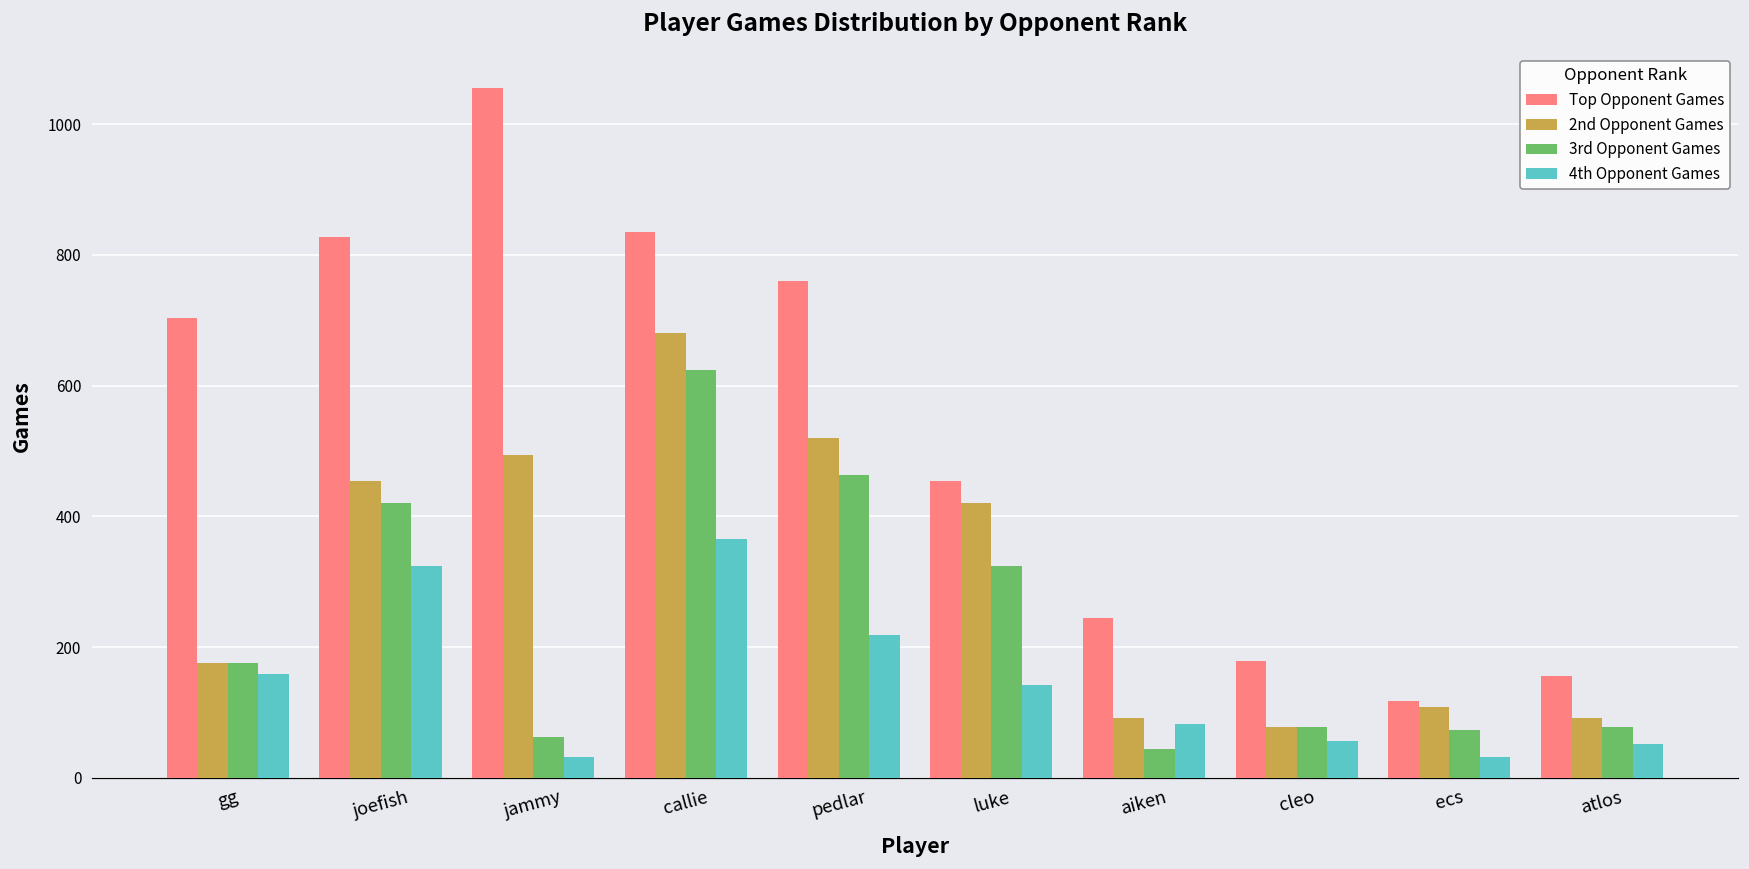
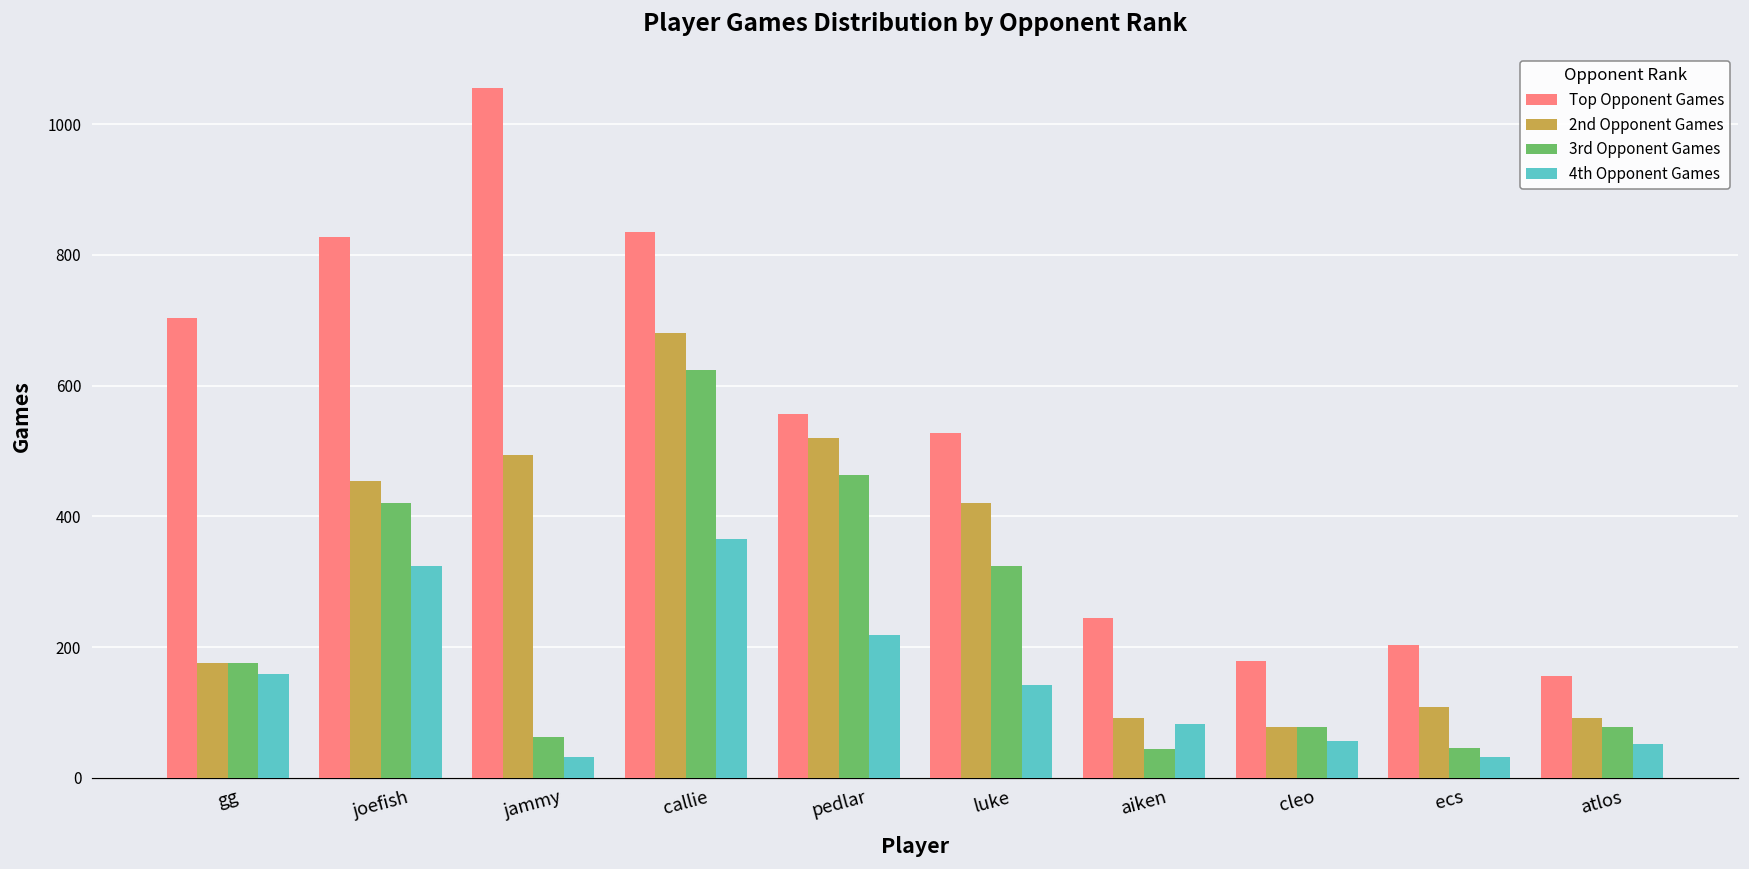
Top Opponent Games, pedlar: 760 -> 560
Top Opponent Games, luke: 450 -> 530
Top Opponent Games, ecs: 120 -> 200
3rd Opponent Games, ecs: 70 -> 50
